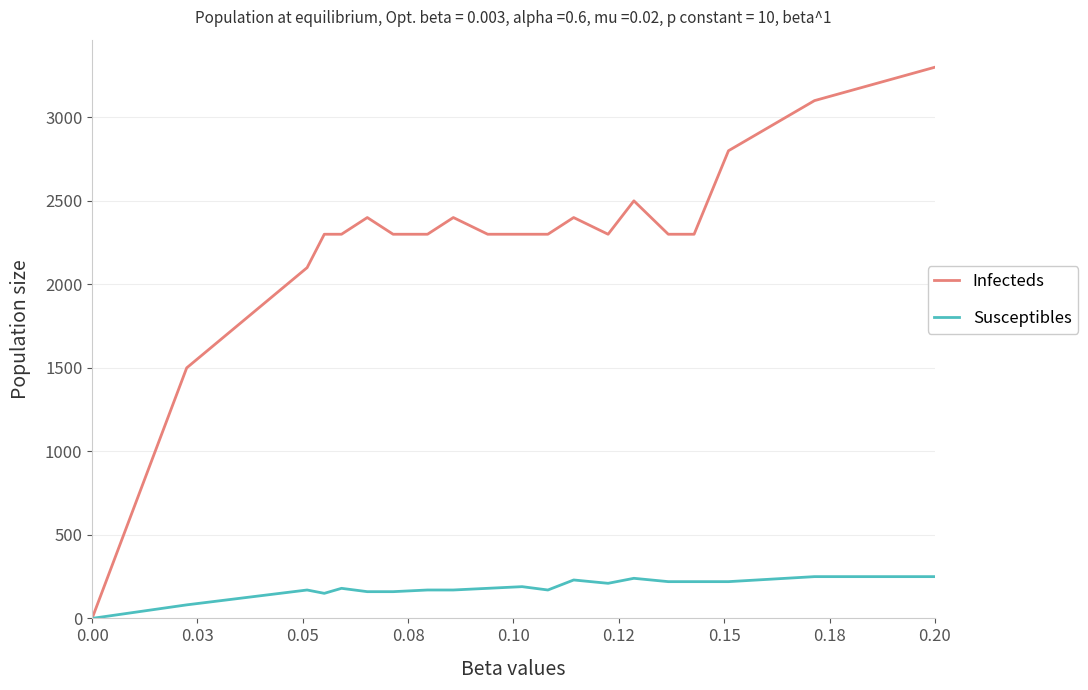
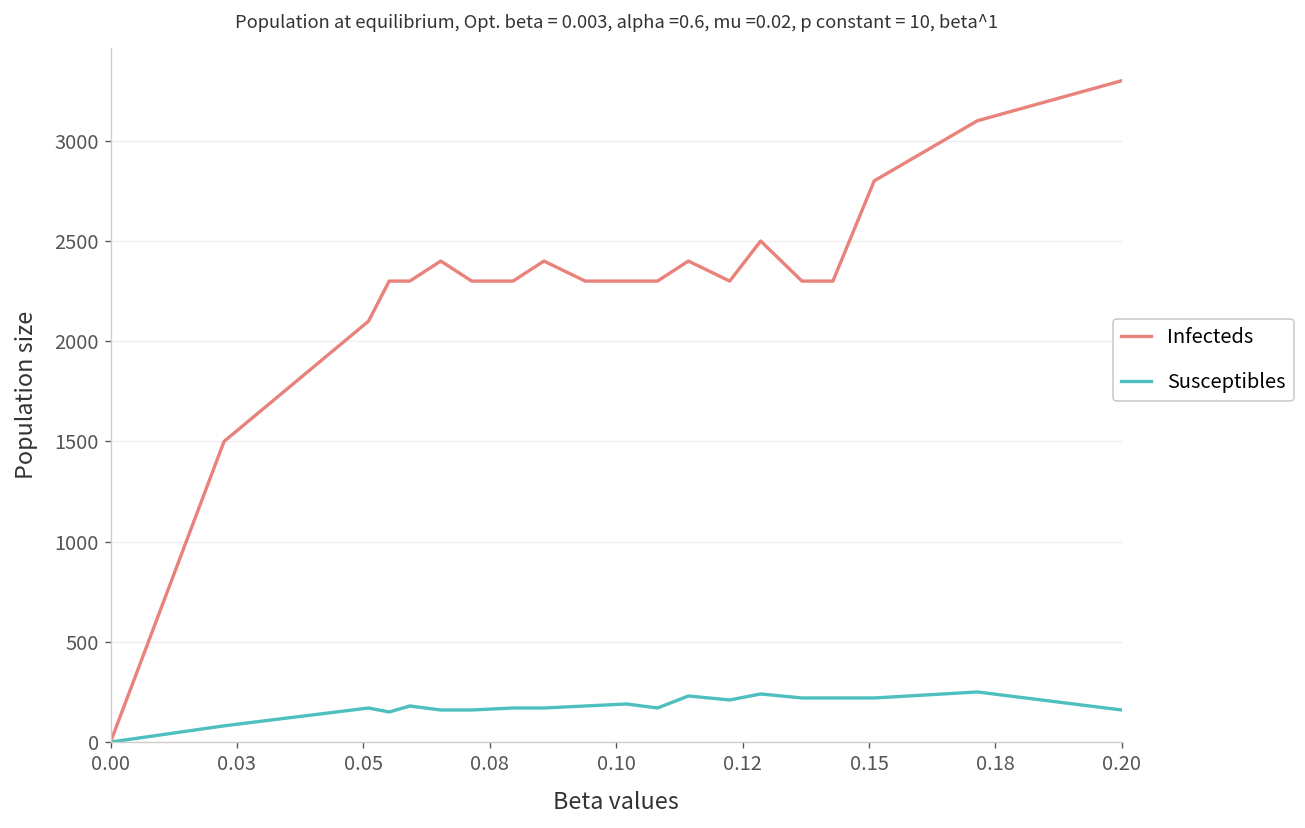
Susceptibles, 0.20: 250 -> 160
